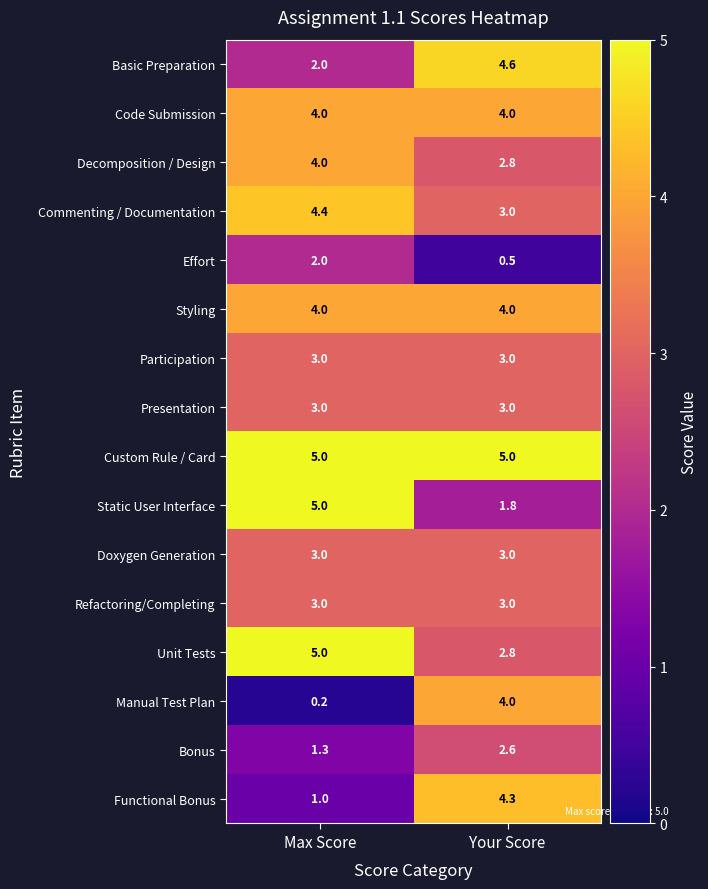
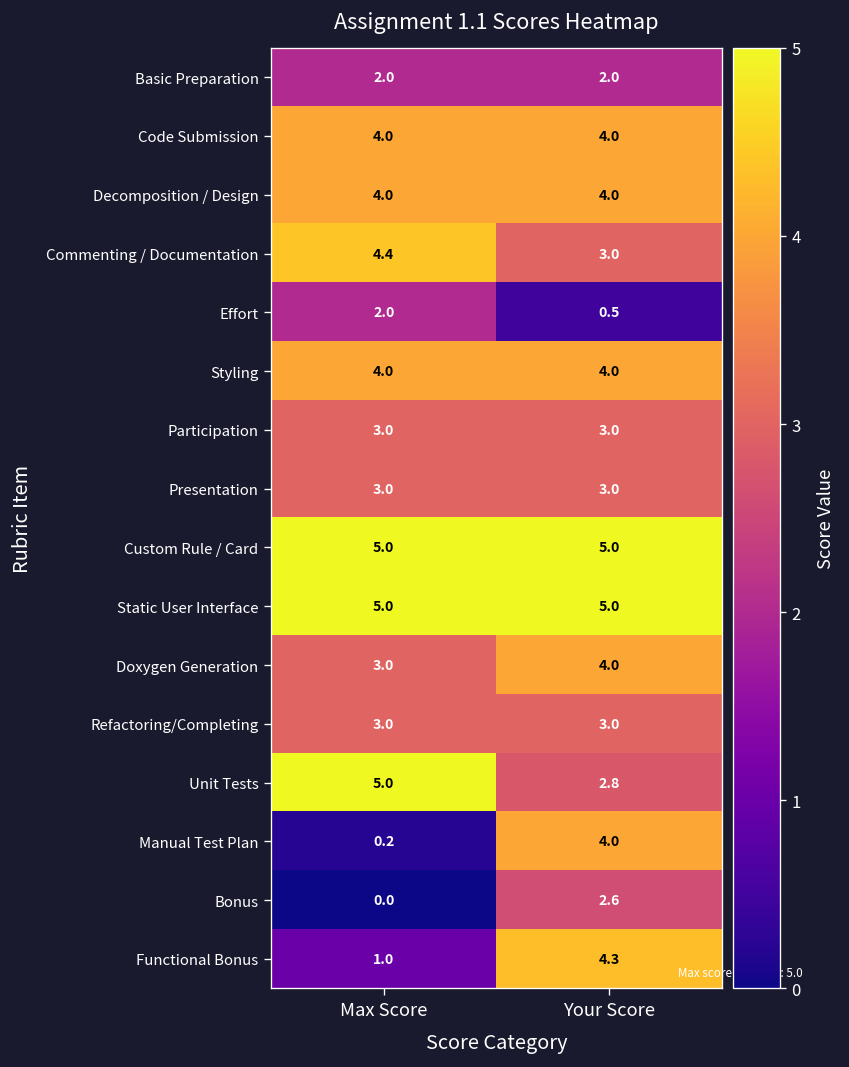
Basic Preparation, Your Score: 4.6 -> 2.0
Decomposition / Design, Your Score: 2.8 -> 4.0
Static User Interface, Your Score: 1.8 -> 5.0
Doxygen Generation, Your Score: 3.0 -> 4.0
Bonus, Max Score: 1.3 -> 0.0
